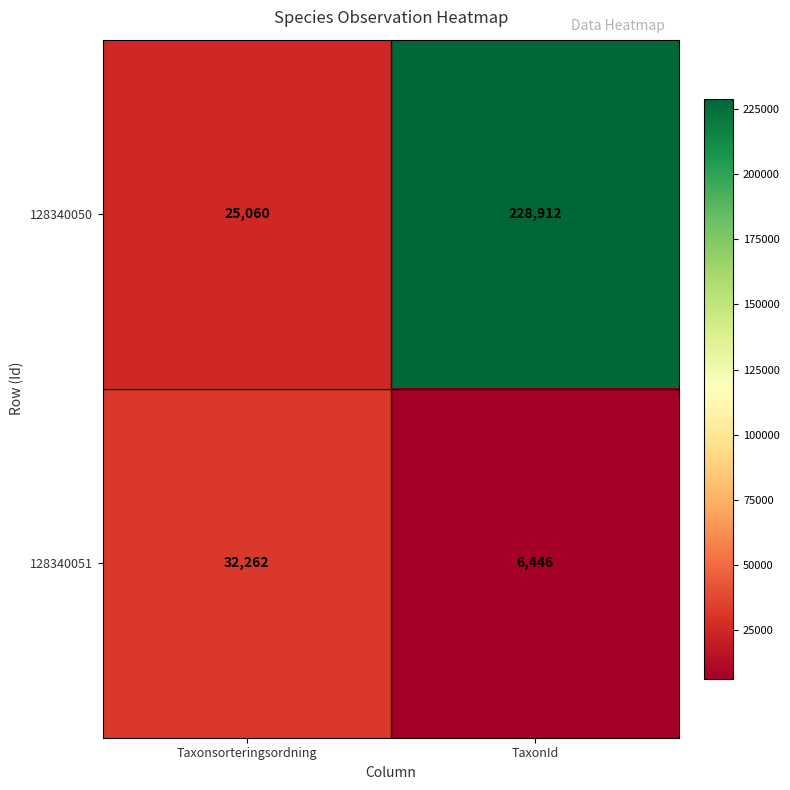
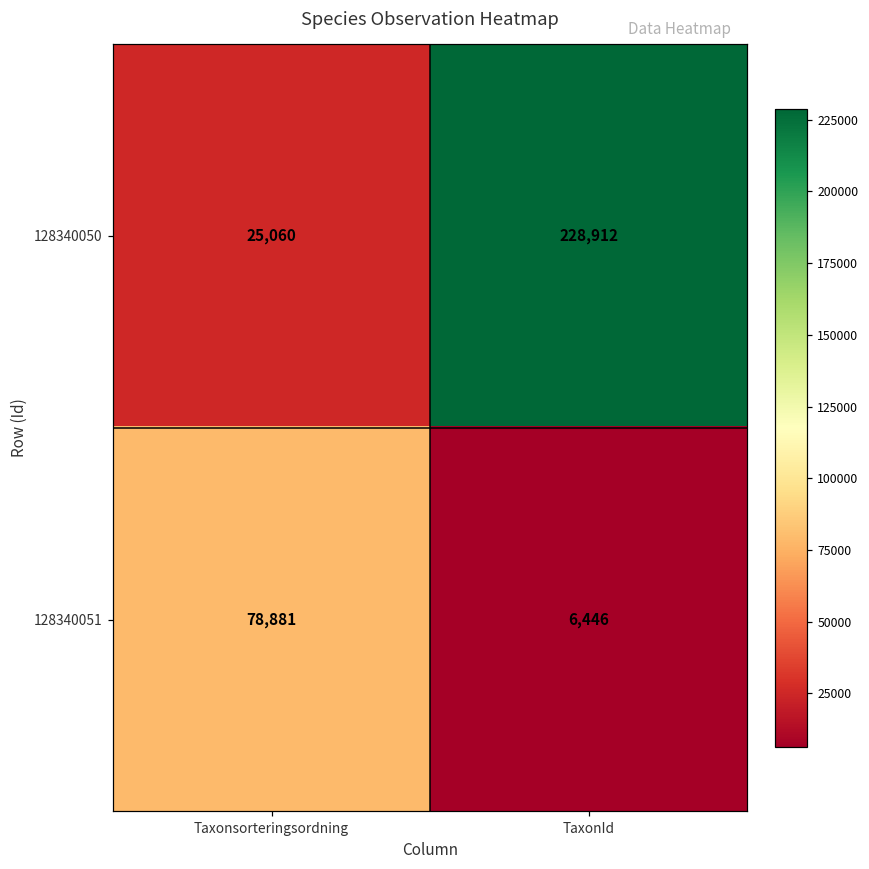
128340051, Taxonsorteringsordning: 32,262 -> 78,881
